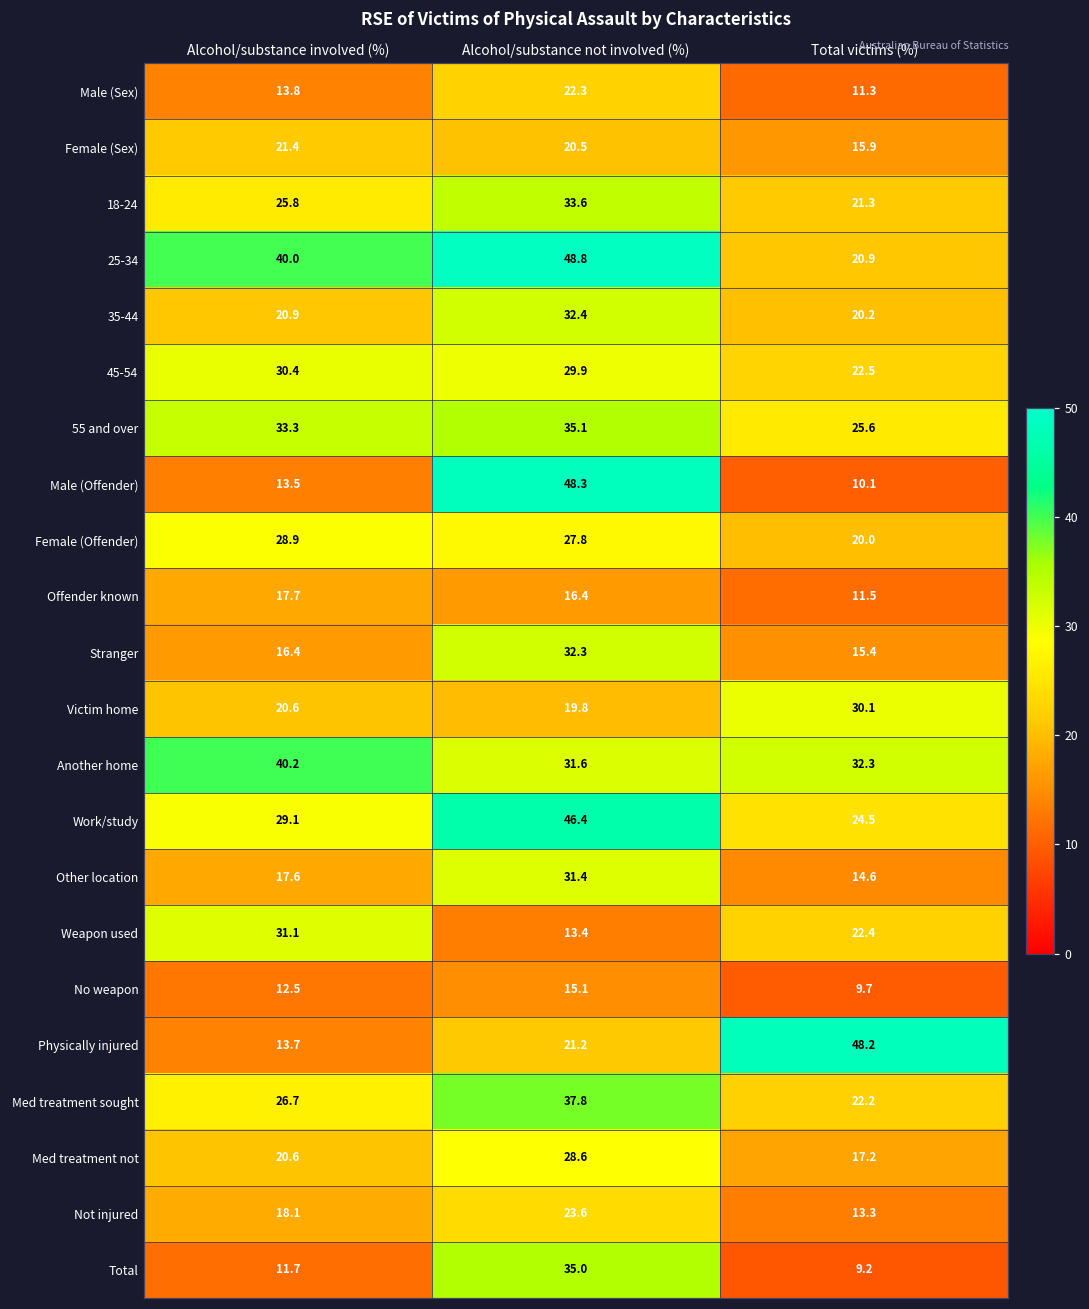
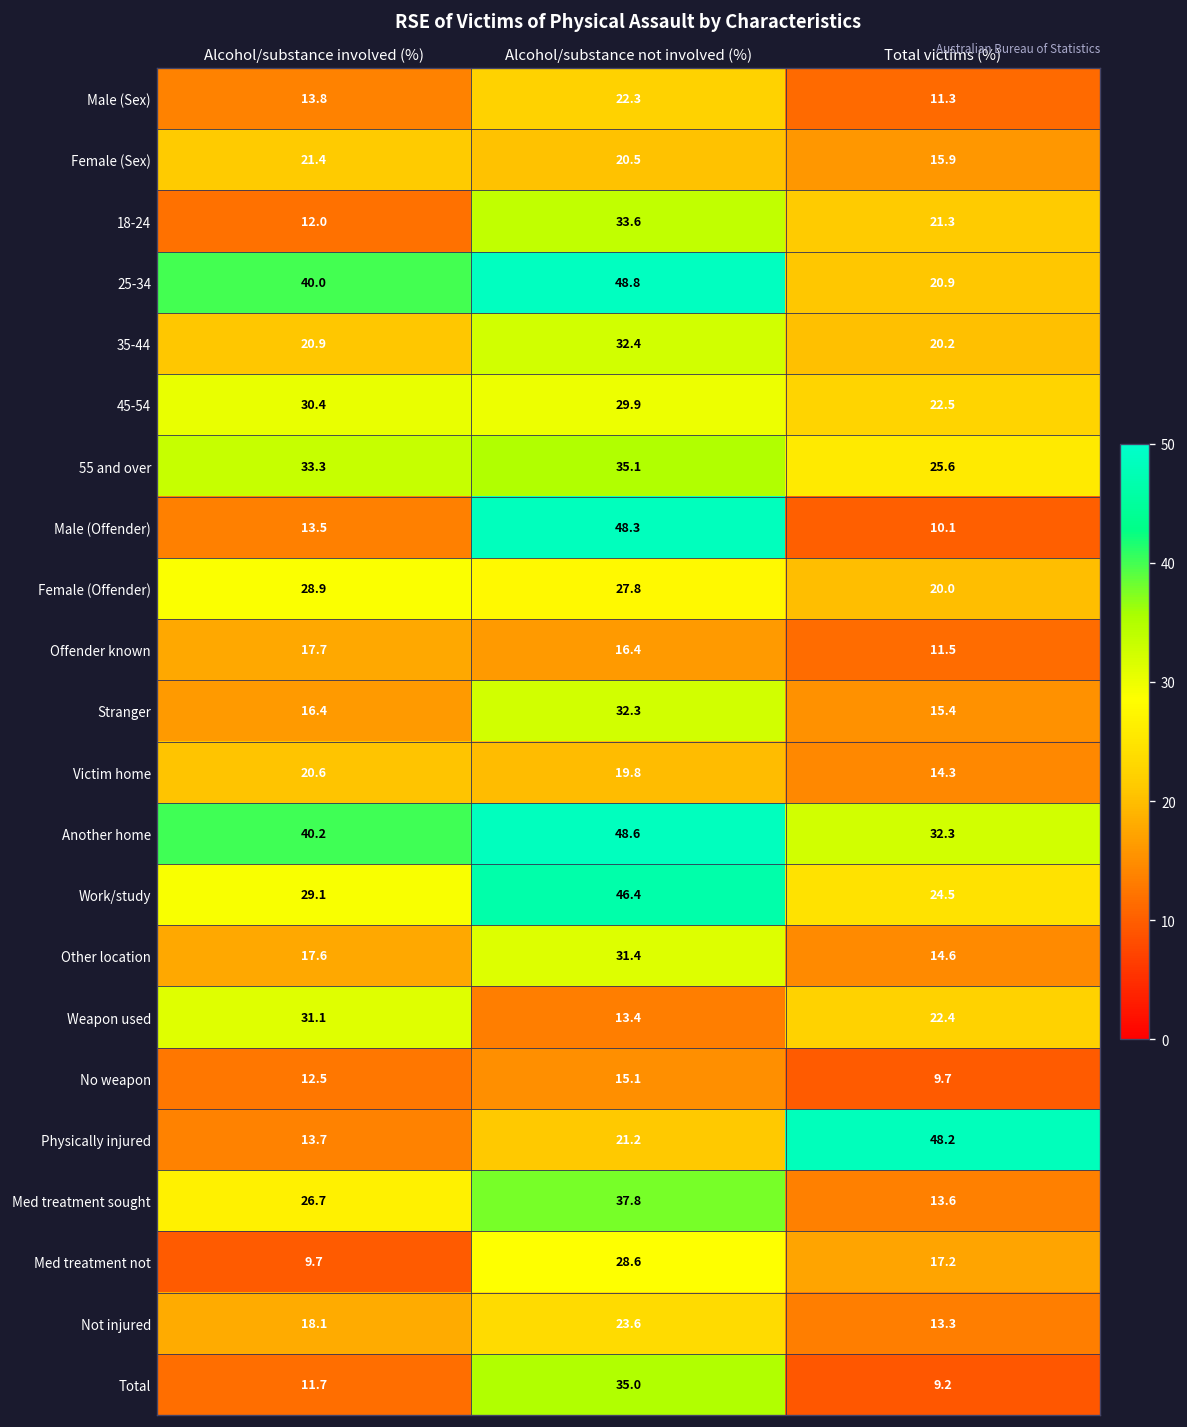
18-24, Alcohol/substance involved (%): 25.8 -> 12.0
Victim home, Total victims (%): 30.1 -> 14.3
Another home, Alcohol/substance not involved (%): 31.6 -> 48.6
Med treatment sought, Total victims (%): 22.2 -> 13.6
Med treatment not, Alcohol/substance involved (%): 20.6 -> 9.7
